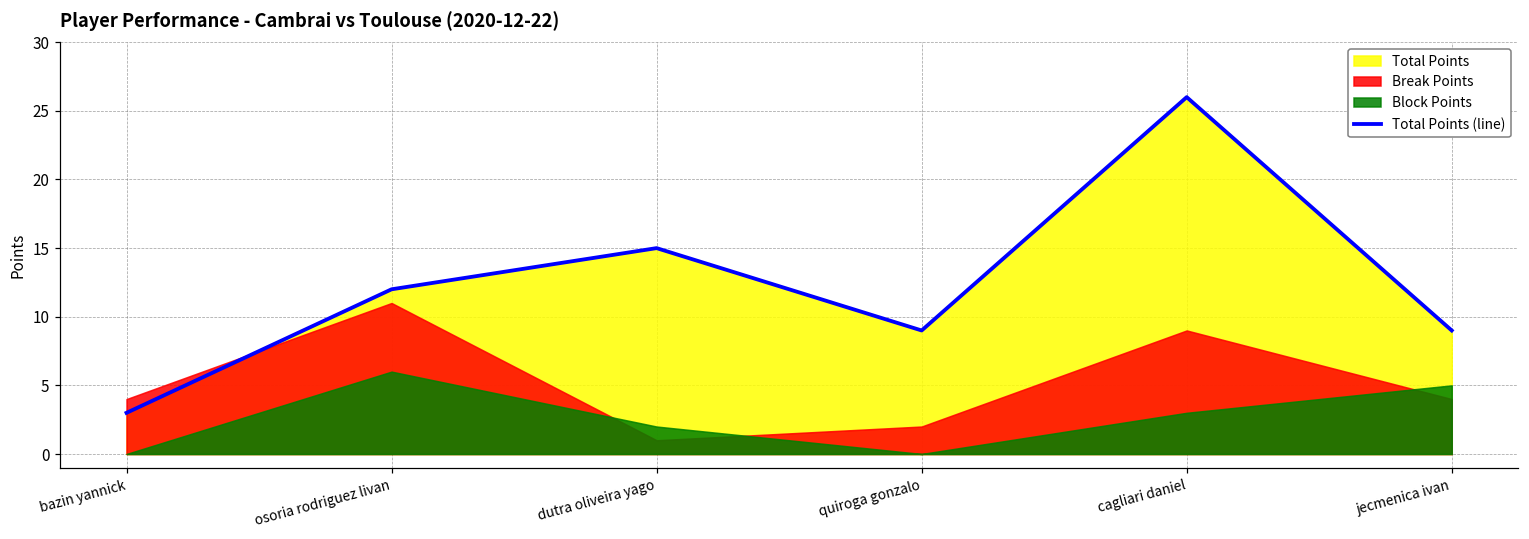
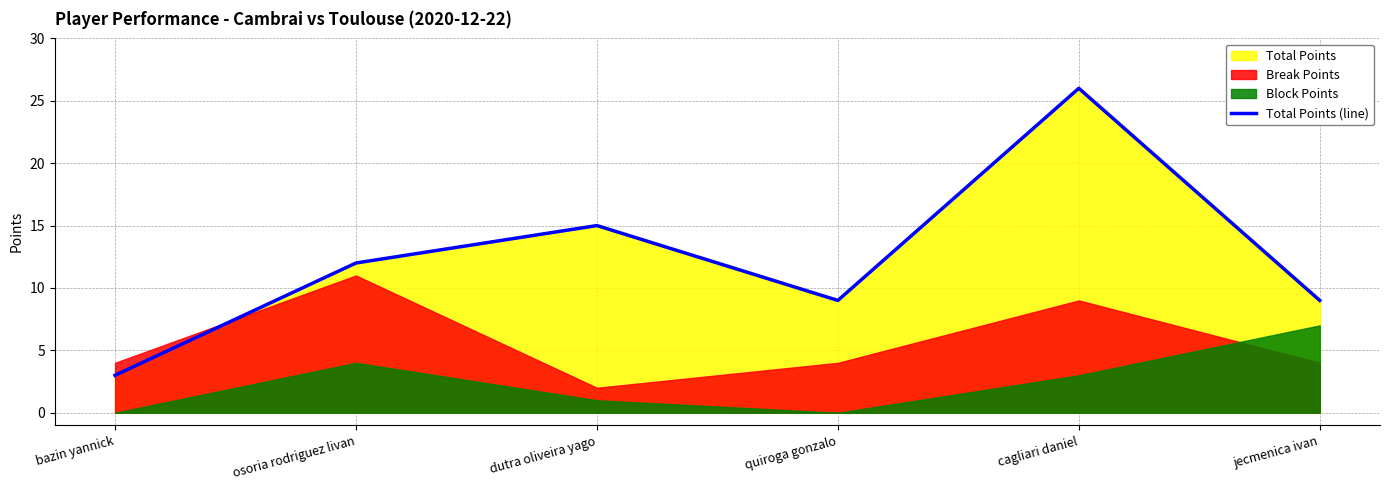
Block Points, osoria rodriguez livan: 6 -> 4
Break Points, dutra oliveira yago: 1 -> 2
Block Points, dutra oliveira yago: 2 -> 1
Break Points, quiroga gonzalo: 2 -> 4
Block Points, jecmenica ivan: 5 -> 7
